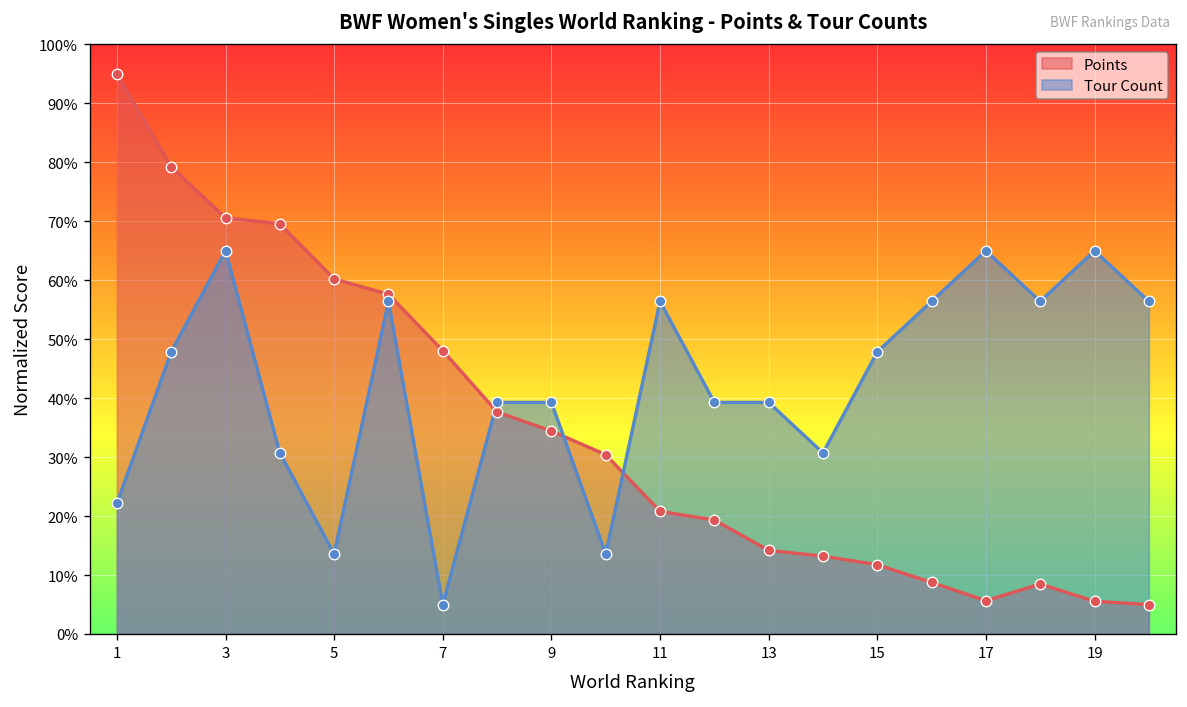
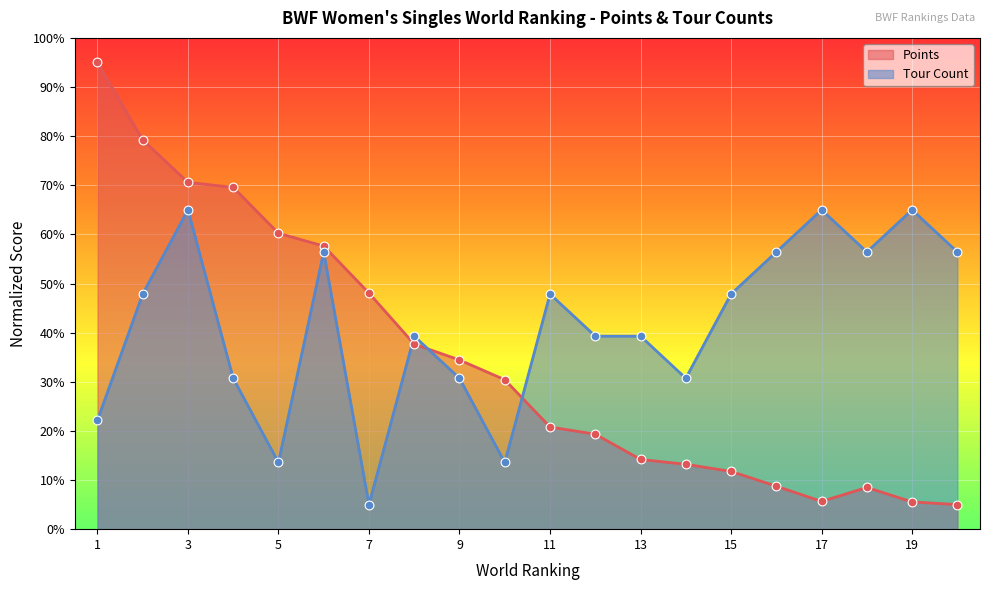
Tour Count, 9: 39% -> 31%
Tour Count, 11: 56% -> 48%
